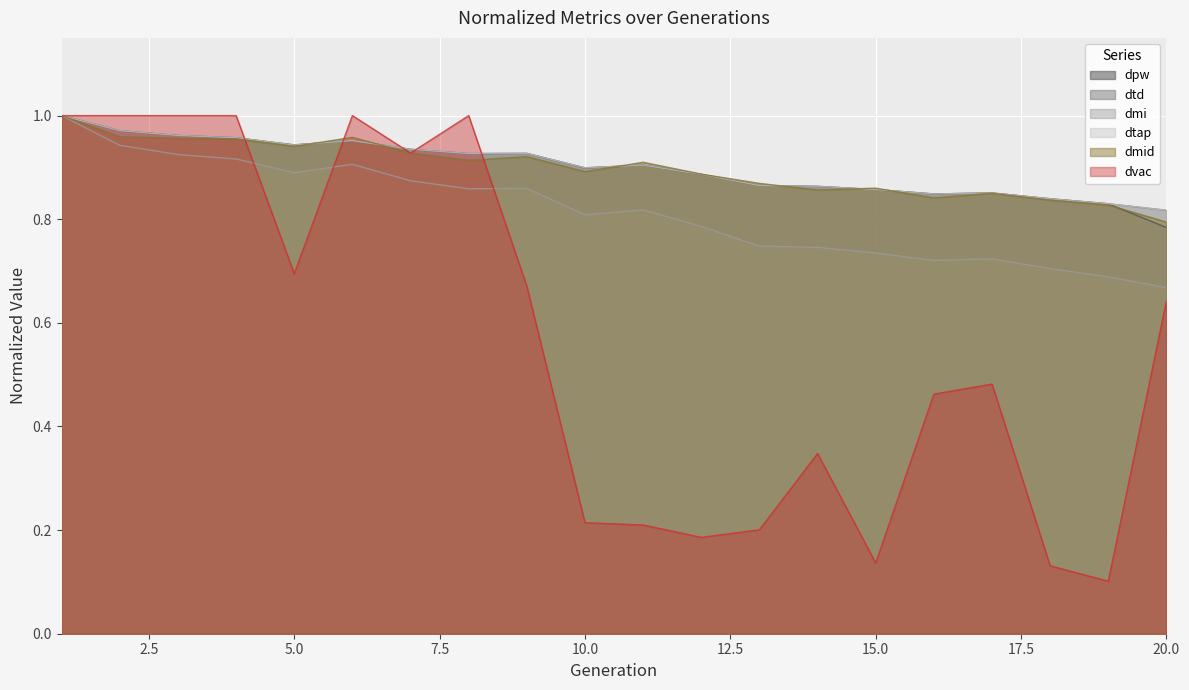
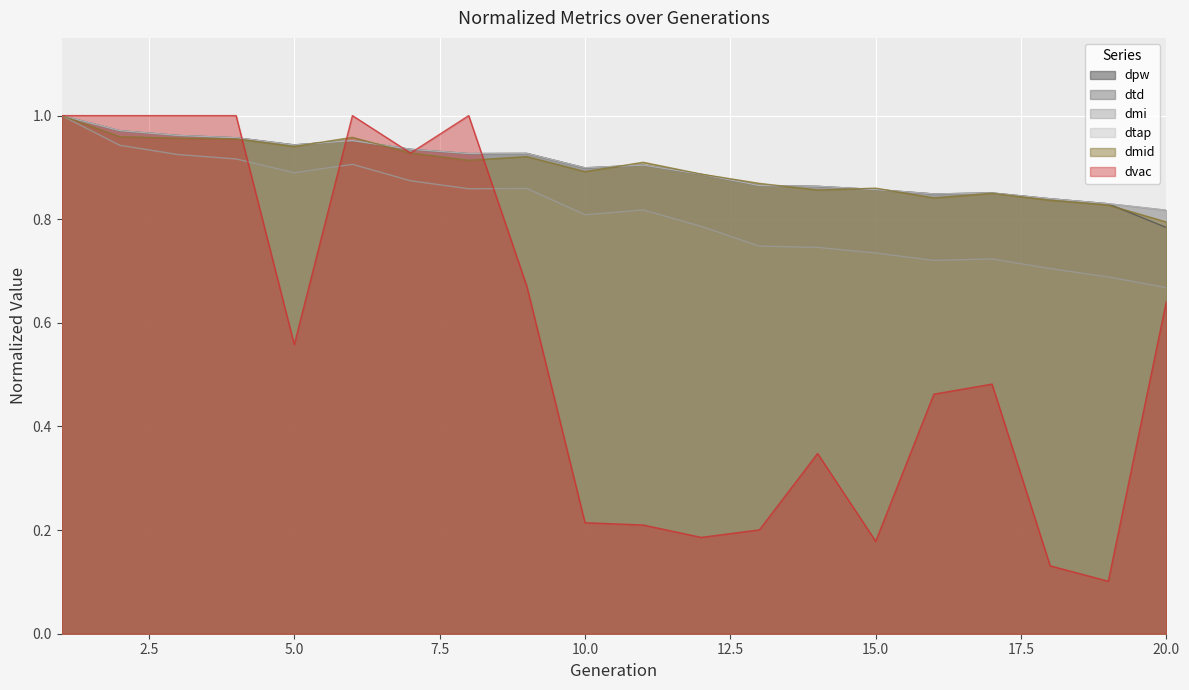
dvac, 5.0: 0.69 -> 0.56
dvac, 15.0: 0.14 -> 0.18
